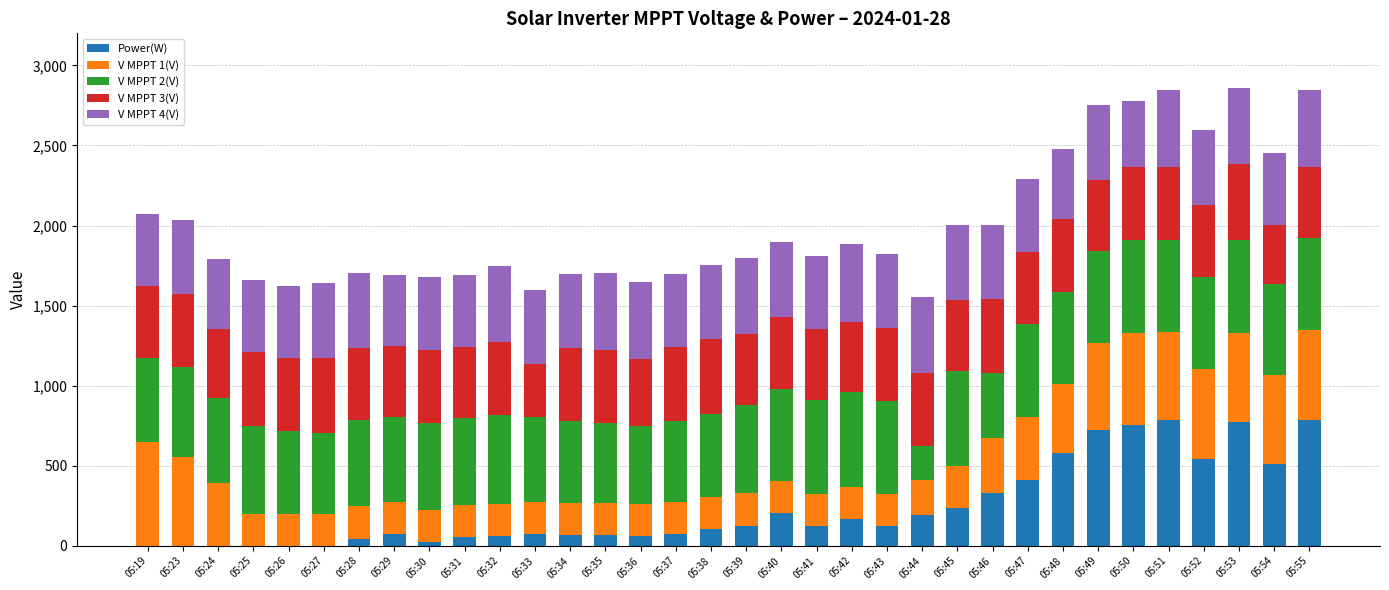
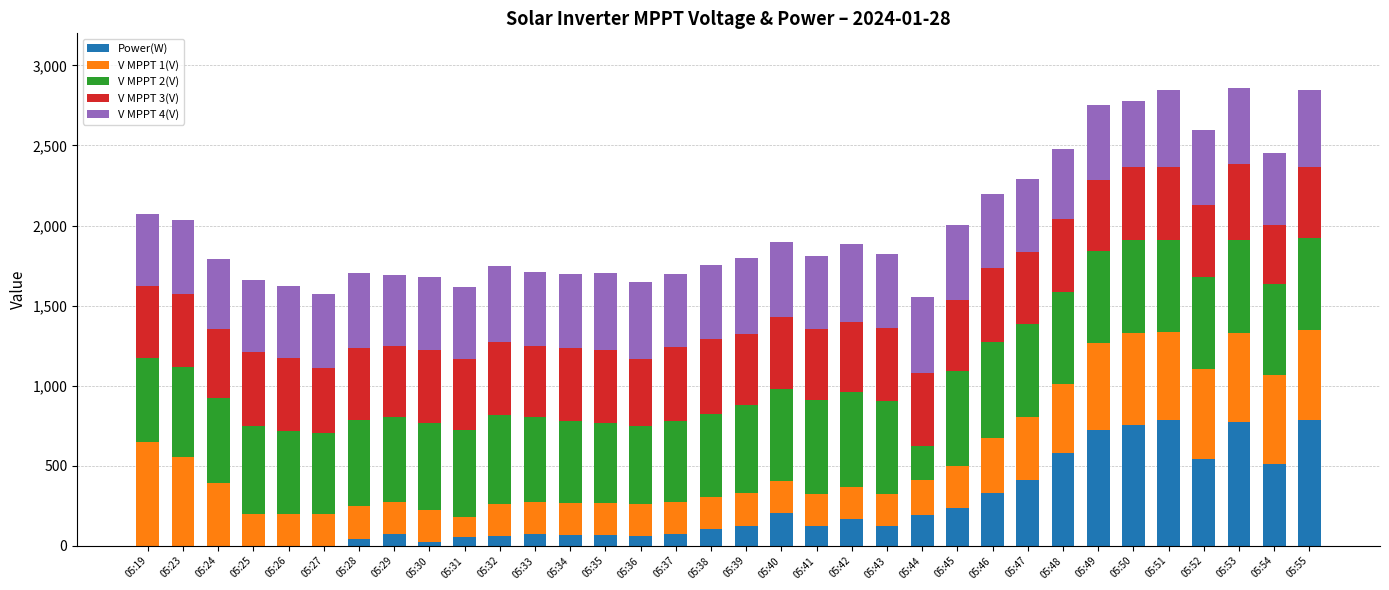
V MPPT 3(V), 05:27: 470 -> 400
V MPPT 1(V), 05:31: 200 -> 120
V MPPT 3(V), 05:33: 330 -> 440
V MPPT 2(V), 05:46: 400 -> 600
